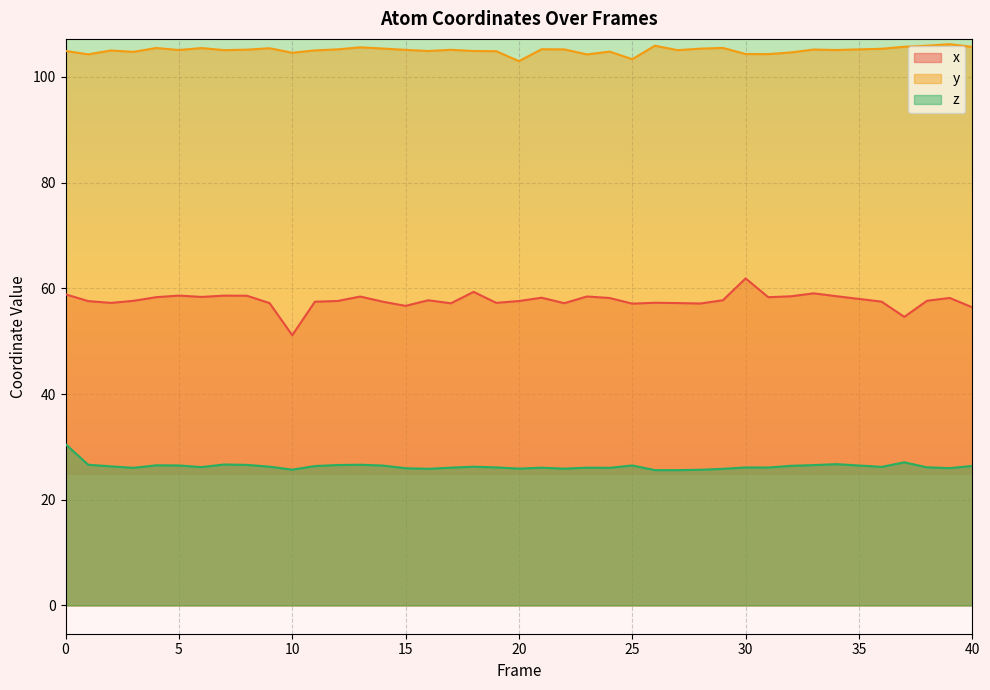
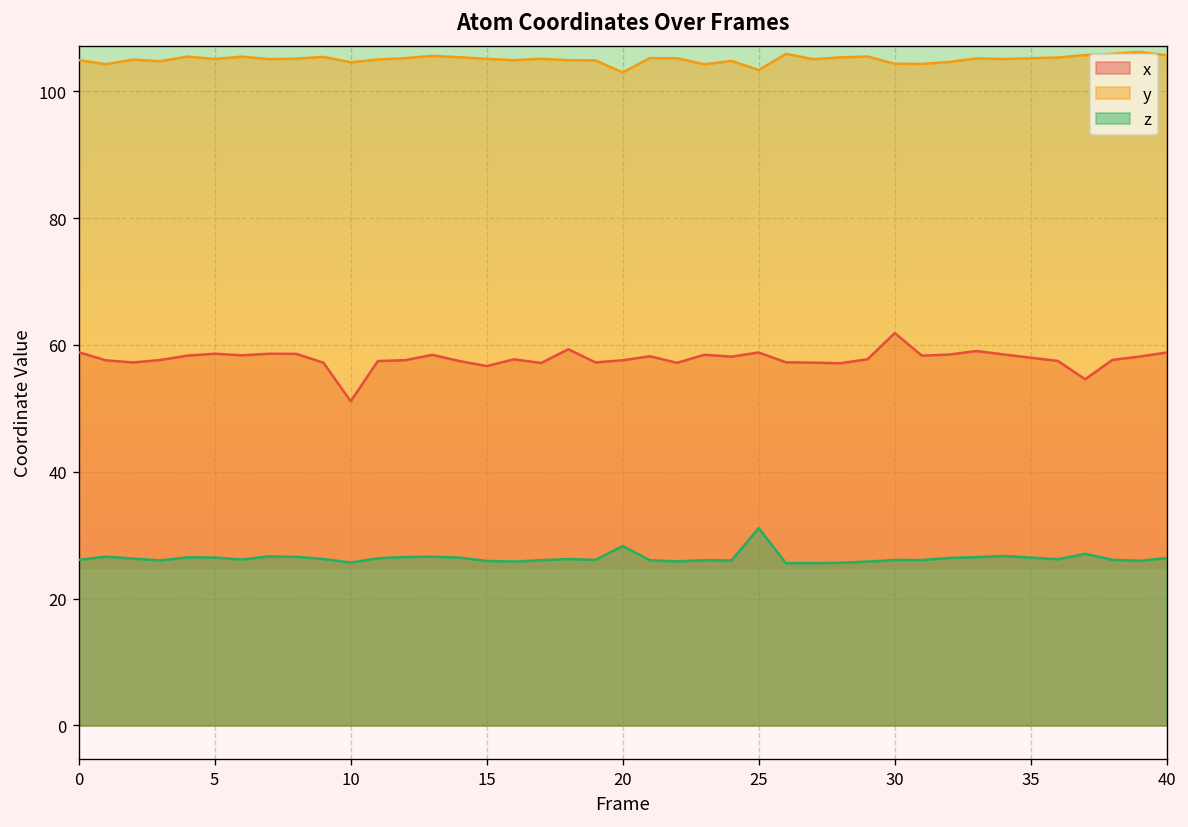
z, 0: 31 -> 26
z, 20: 26 -> 28
x, 25: 57 -> 59
z, 25: 26 -> 31
x, 40: 56 -> 59
